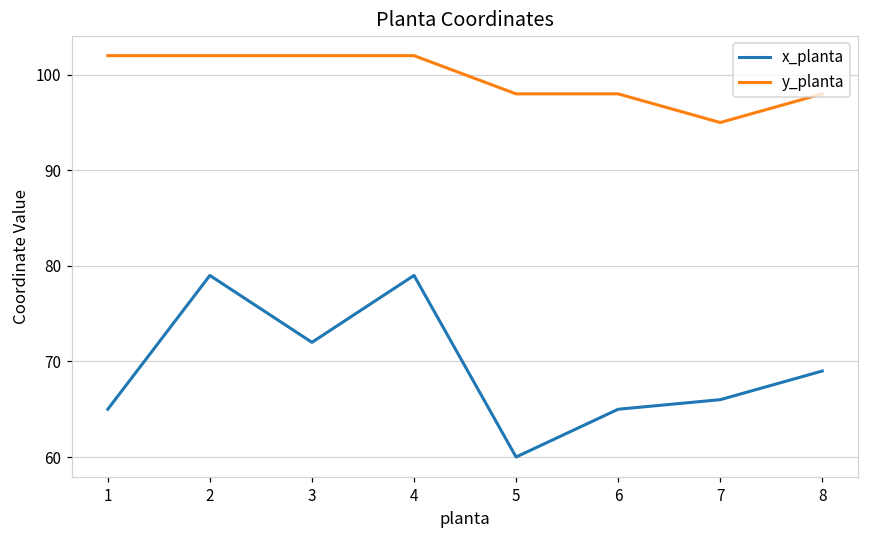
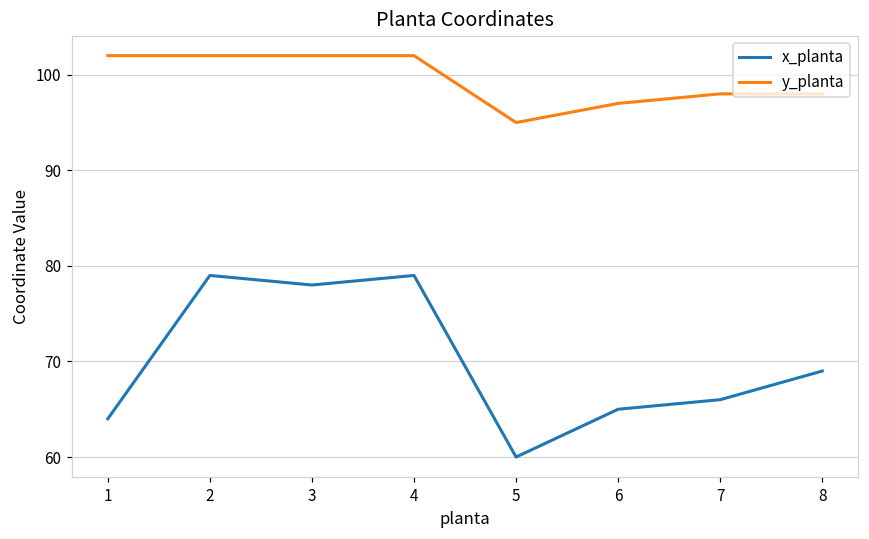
x_planta, 1: 65 -> 64
x_planta, 3: 72 -> 78
y_planta, 5: 98 -> 95
y_planta, 6: 98 -> 97
y_planta, 7: 95 -> 98
